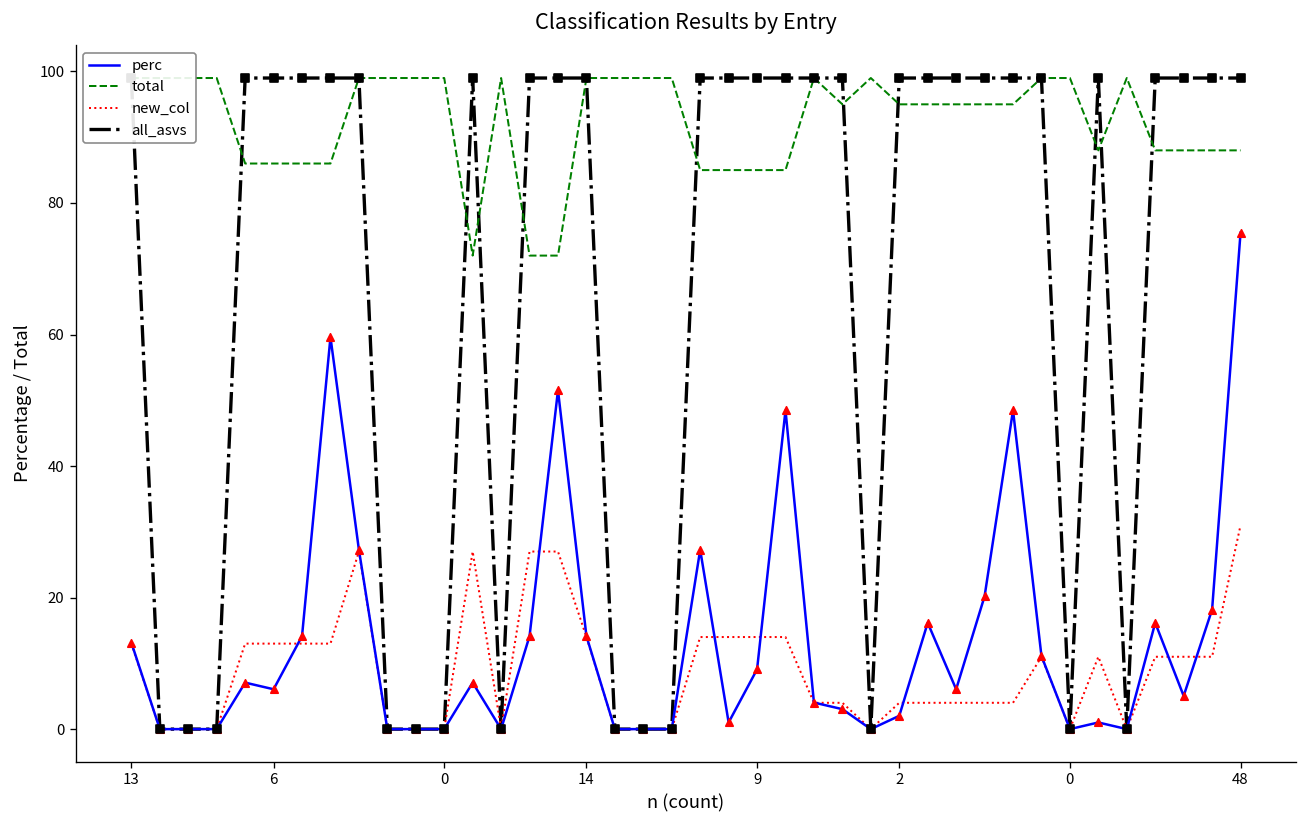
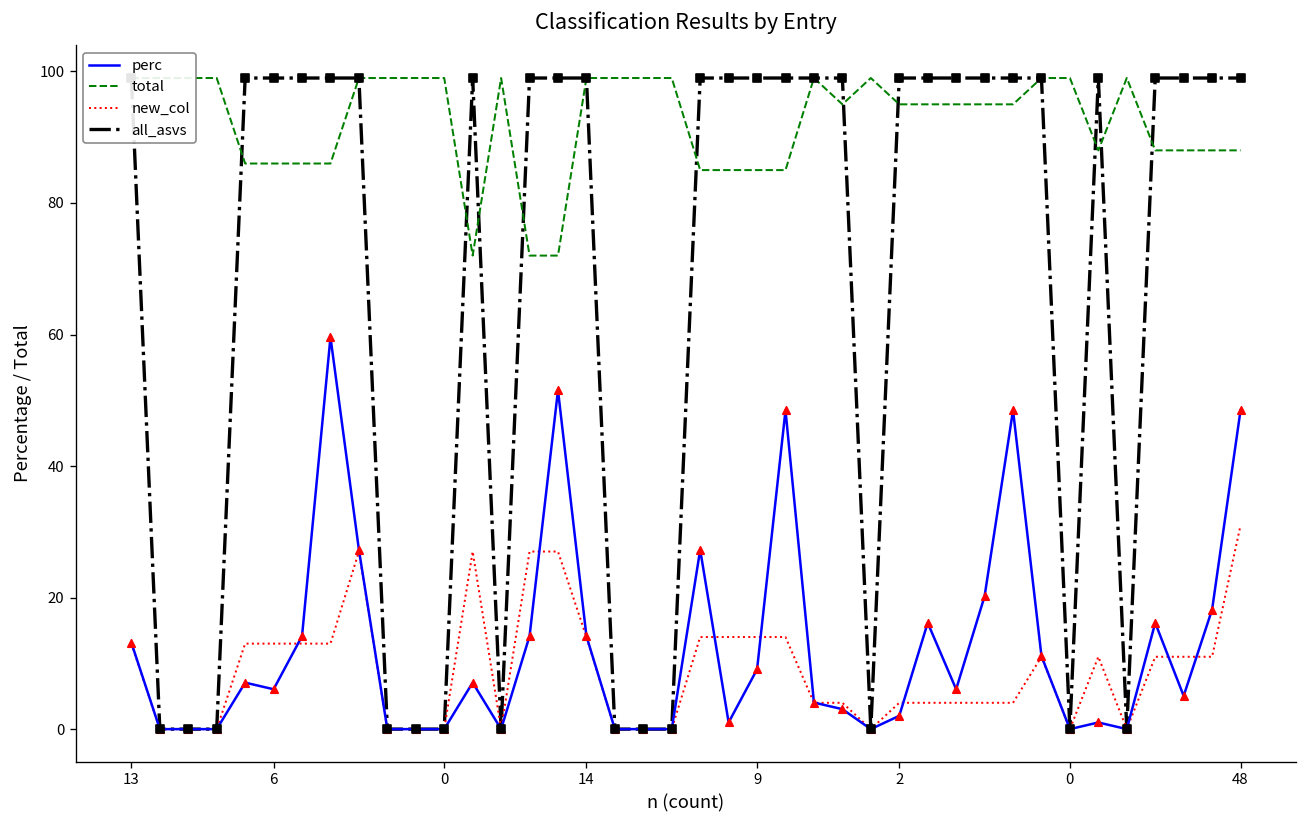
perc, 48: 75 -> 48
